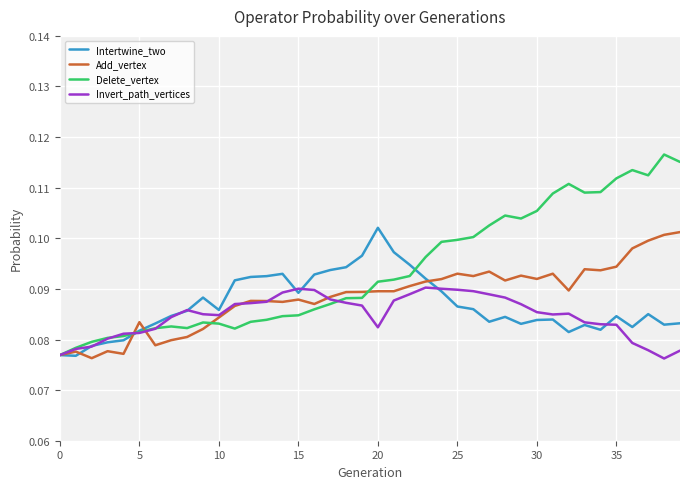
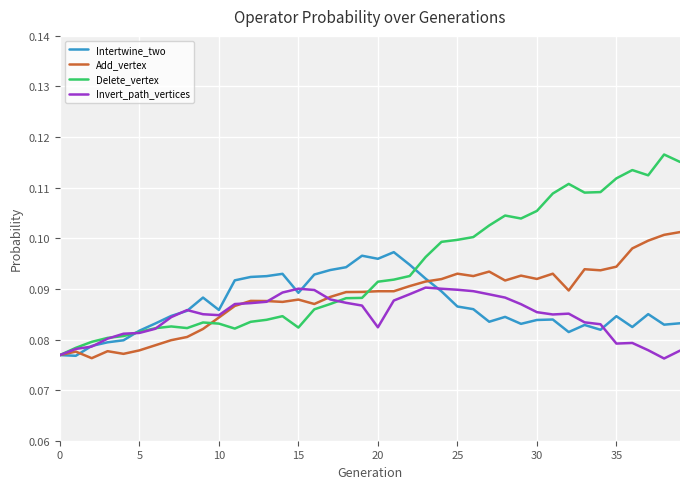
Add_vertex, 5: 0.083 -> 0.078
Delete_vertex, 15: 0.085 -> 0.082
Intertwine_two, 20: 0.102 -> 0.096
Invert_path_vertices, 35: 0.083 -> 0.079
